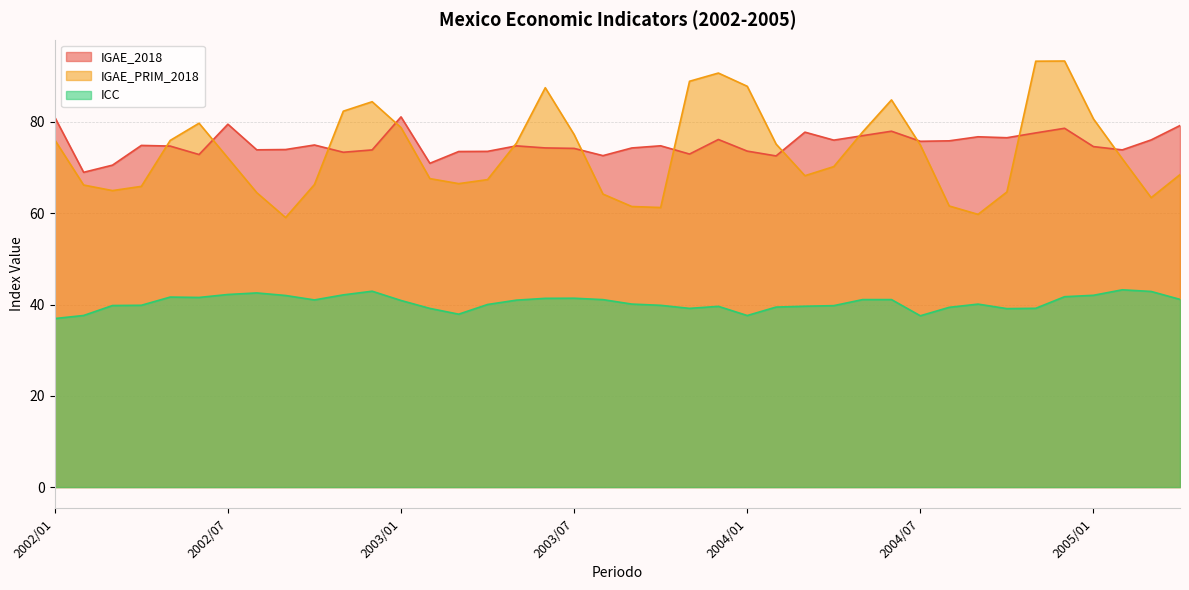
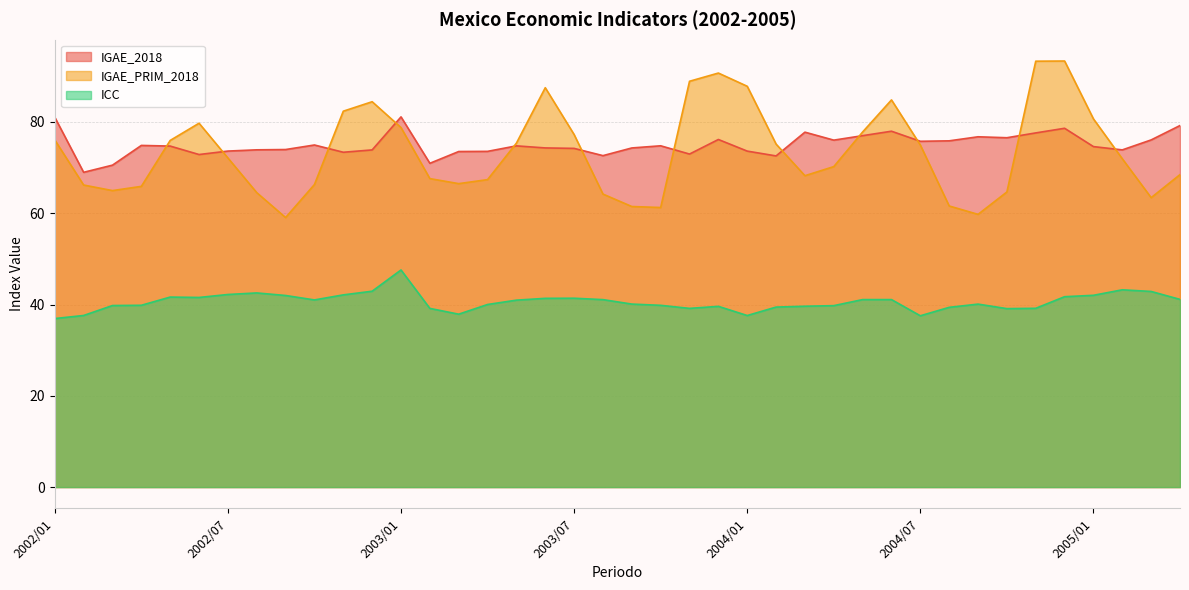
IGAE_2018, 2002/07: 80 -> 74
ICC, 2003/01: 41 -> 48
